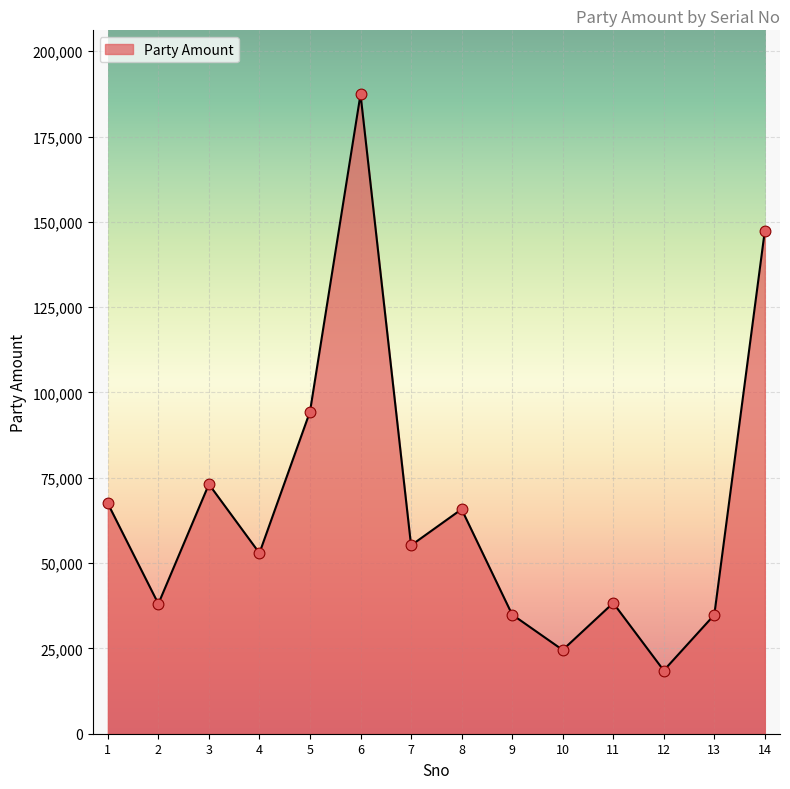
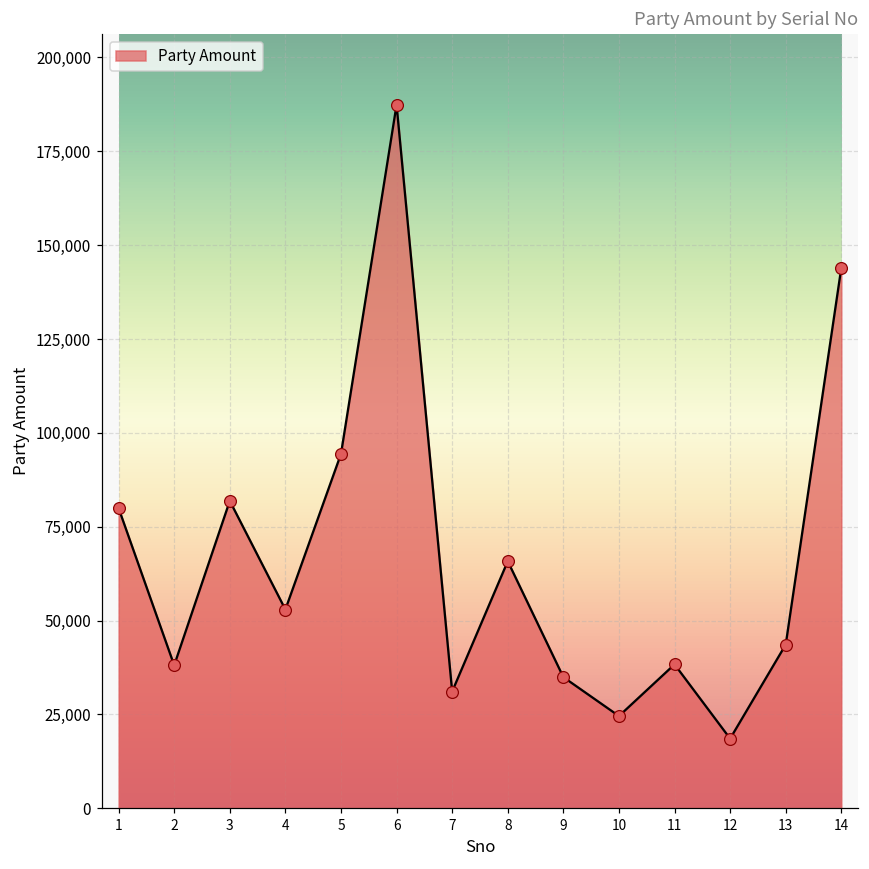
1: 67,000 -> 80,000
3: 73,000 -> 82,000
7: 55,000 -> 31,000
13: 35,000 -> 44,000
14: 147,000 -> 144,000
